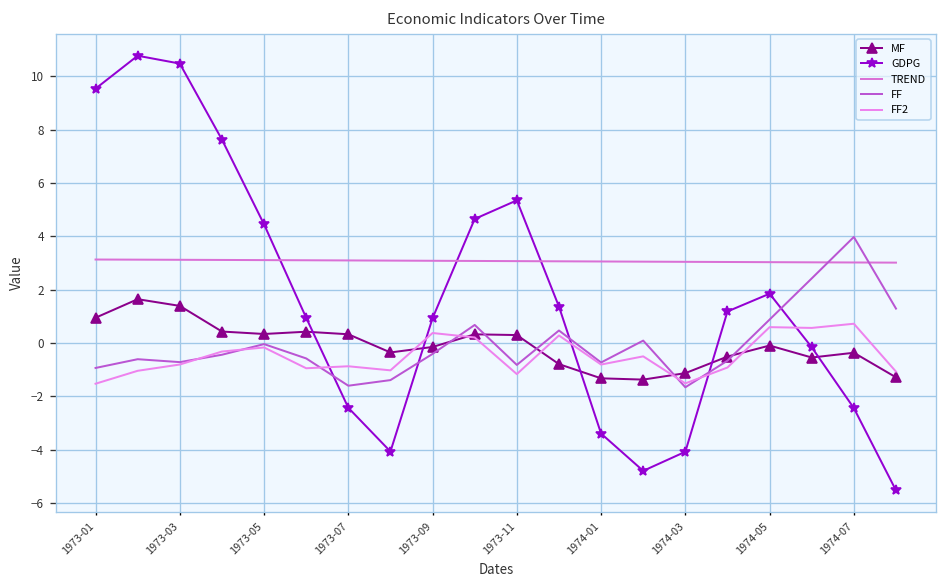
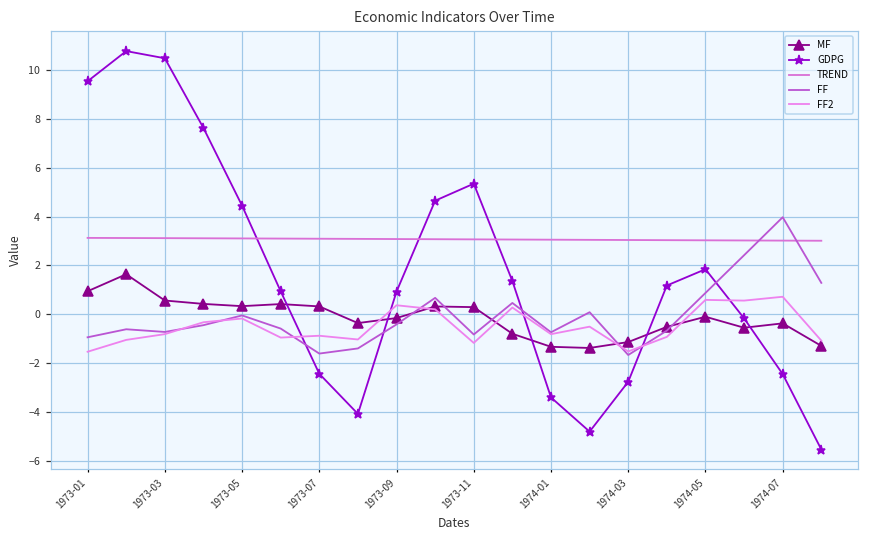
MF, 1973-03: 1.4 -> 0.6
GDPG, 1974-03: -4.1 -> -2.8
